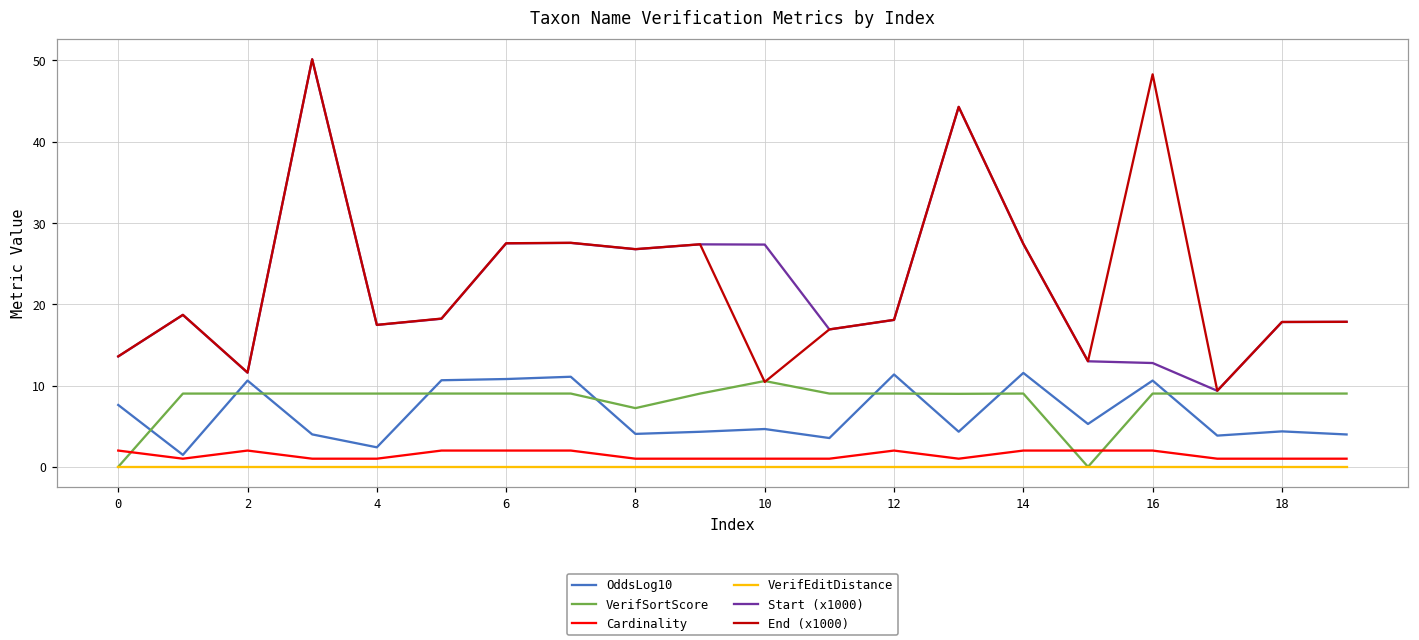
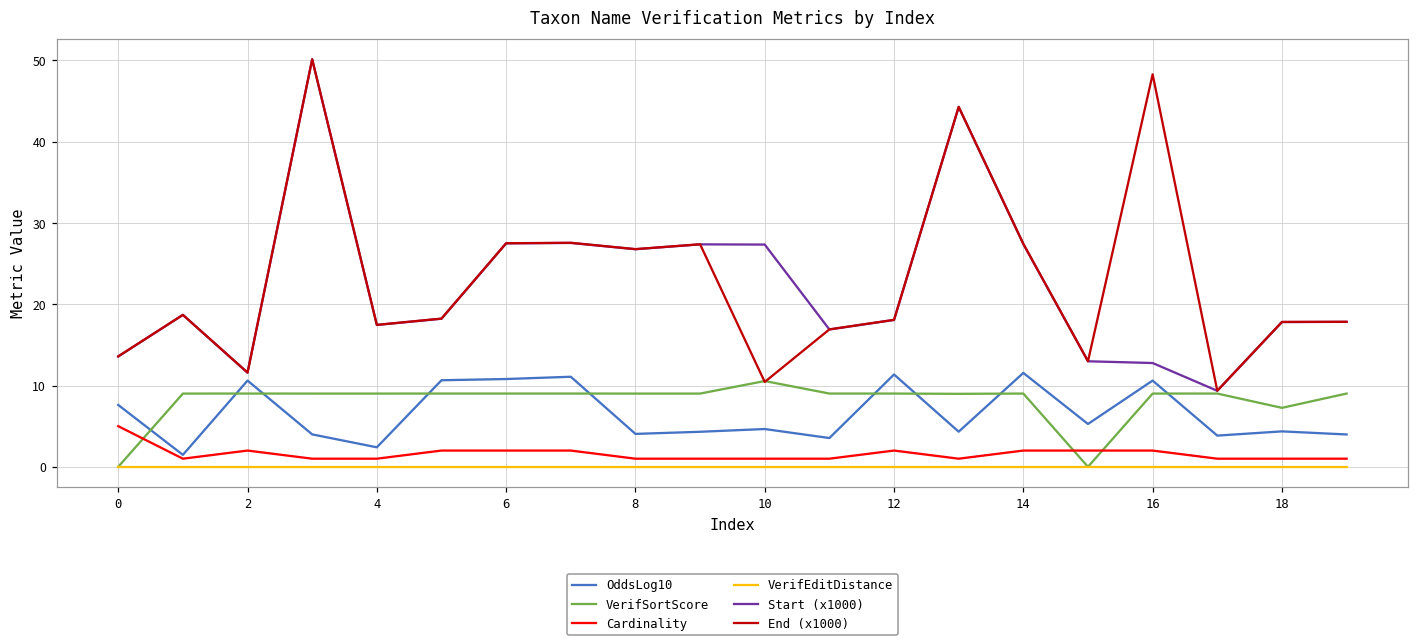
Cardinality, 0: 2 -> 5
VerifSortScore, 8: 7 -> 9
VerifSortScore, 18: 9 -> 7
